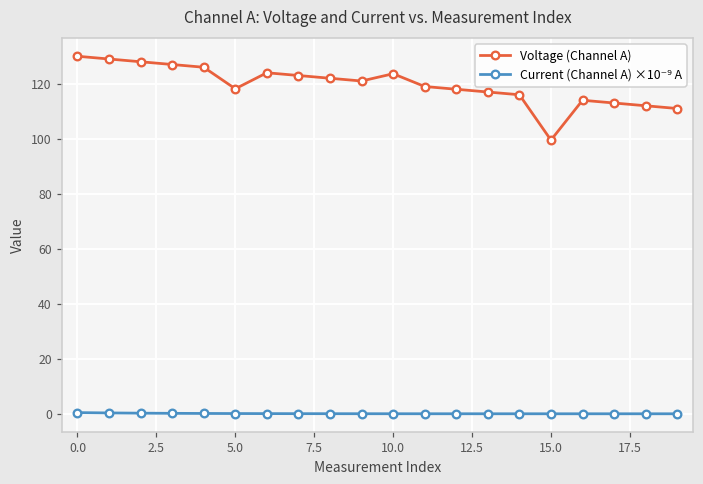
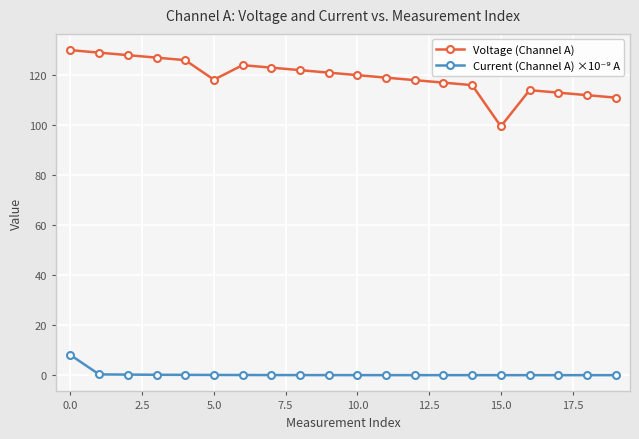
Current (Channel A) ×10⁻⁹ A, 0.0: 0 -> 8
Voltage (Channel A), 10.0: 124 -> 120
